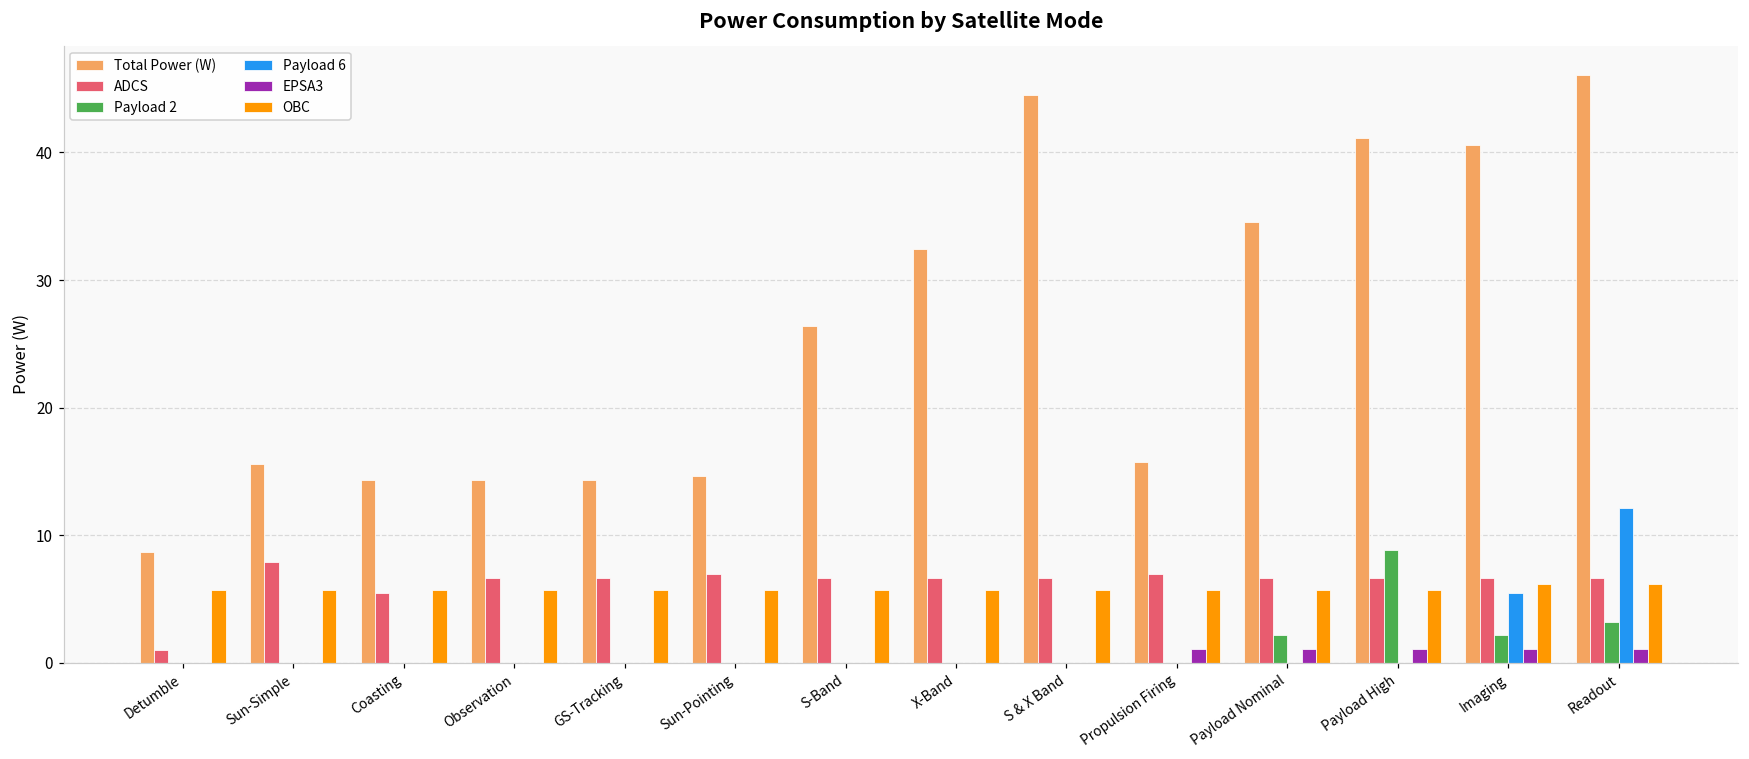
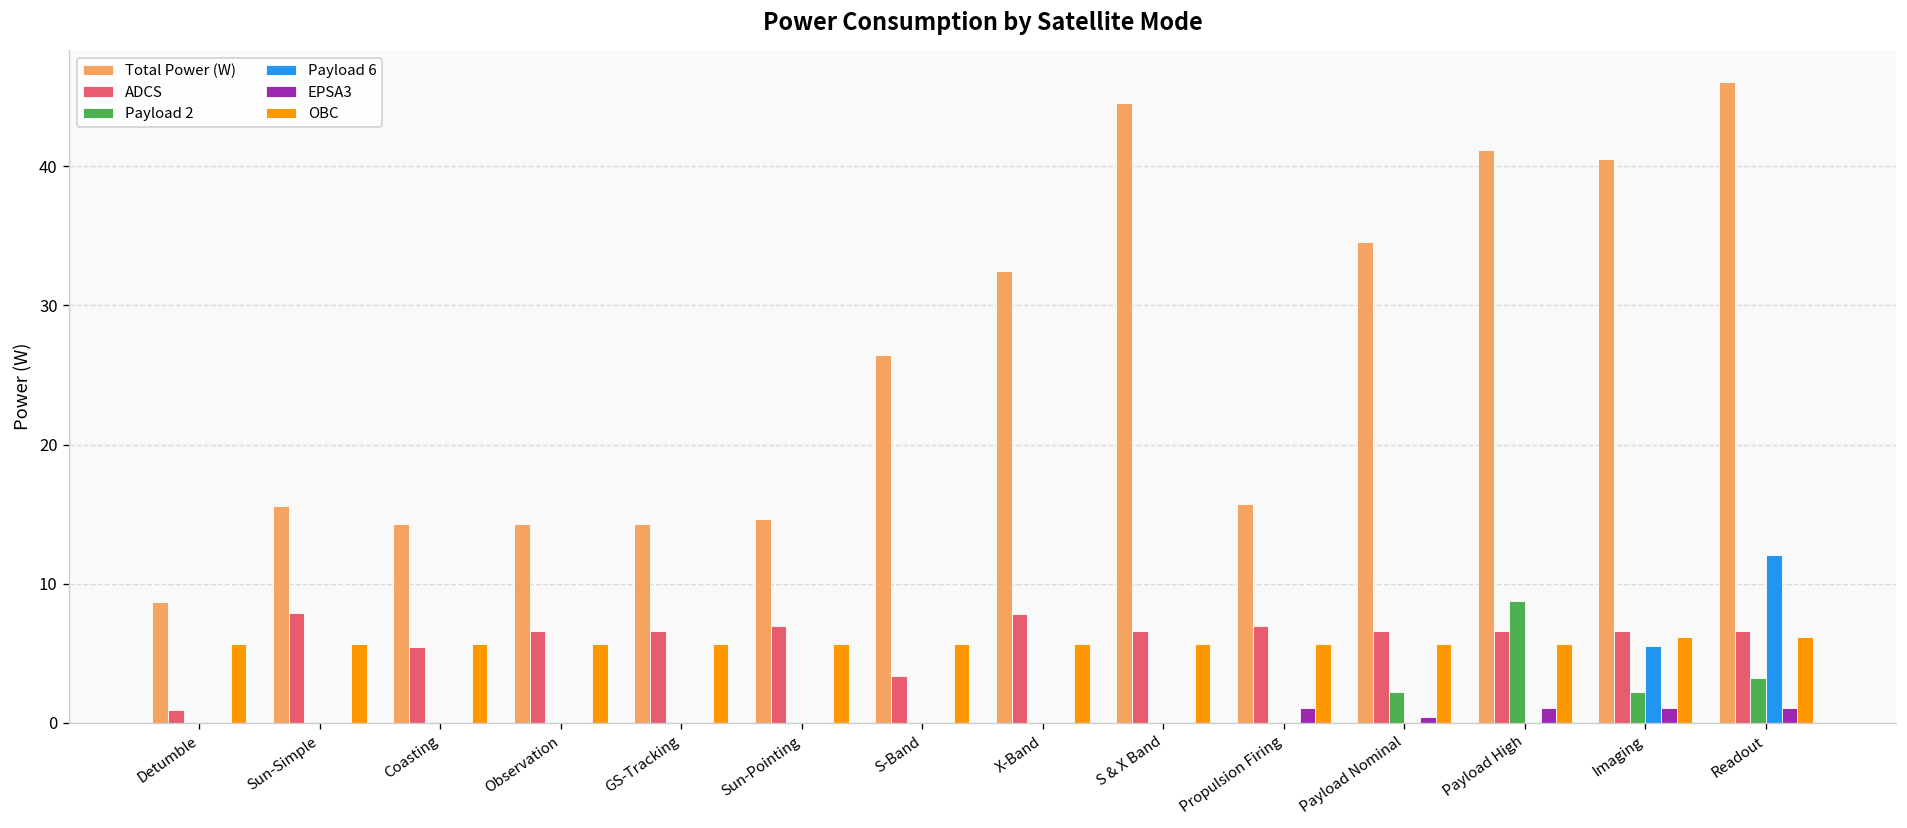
ADCS, S-Band: 6.6 -> 3.4
ADCS, X-Band: 6.6 -> 7.9
EPSA3, Payload Nominal: 1.1 -> 0.4
